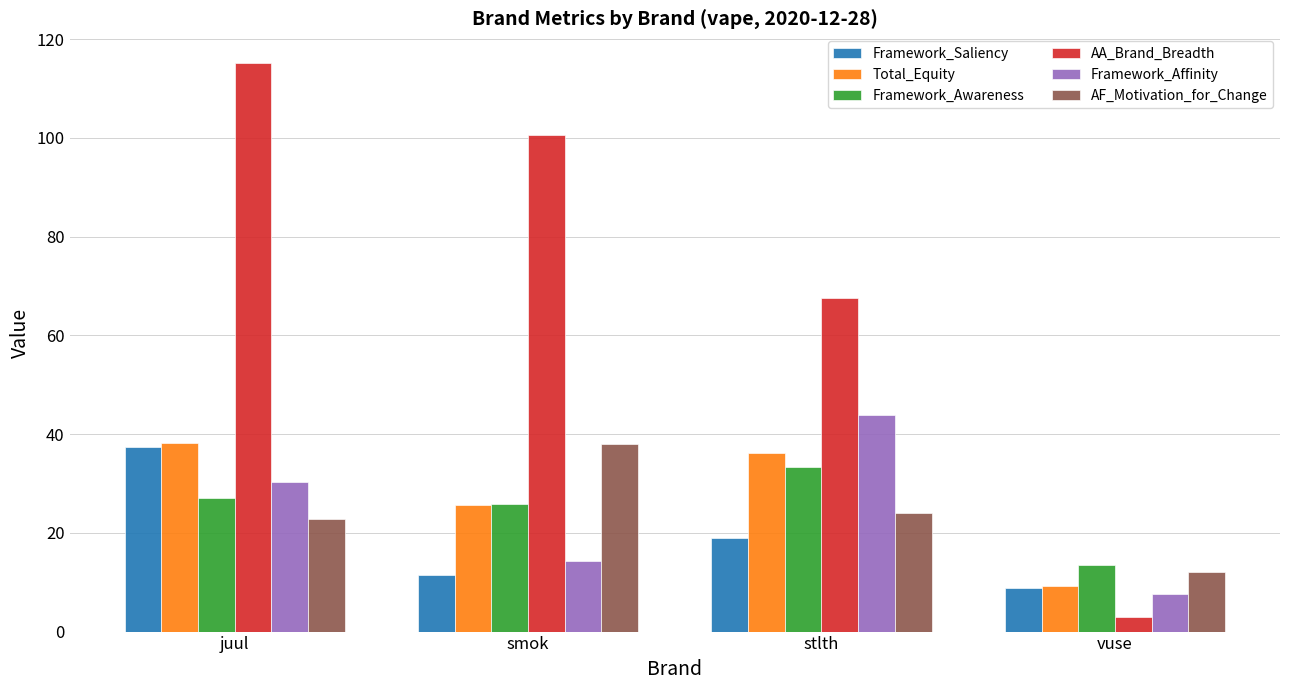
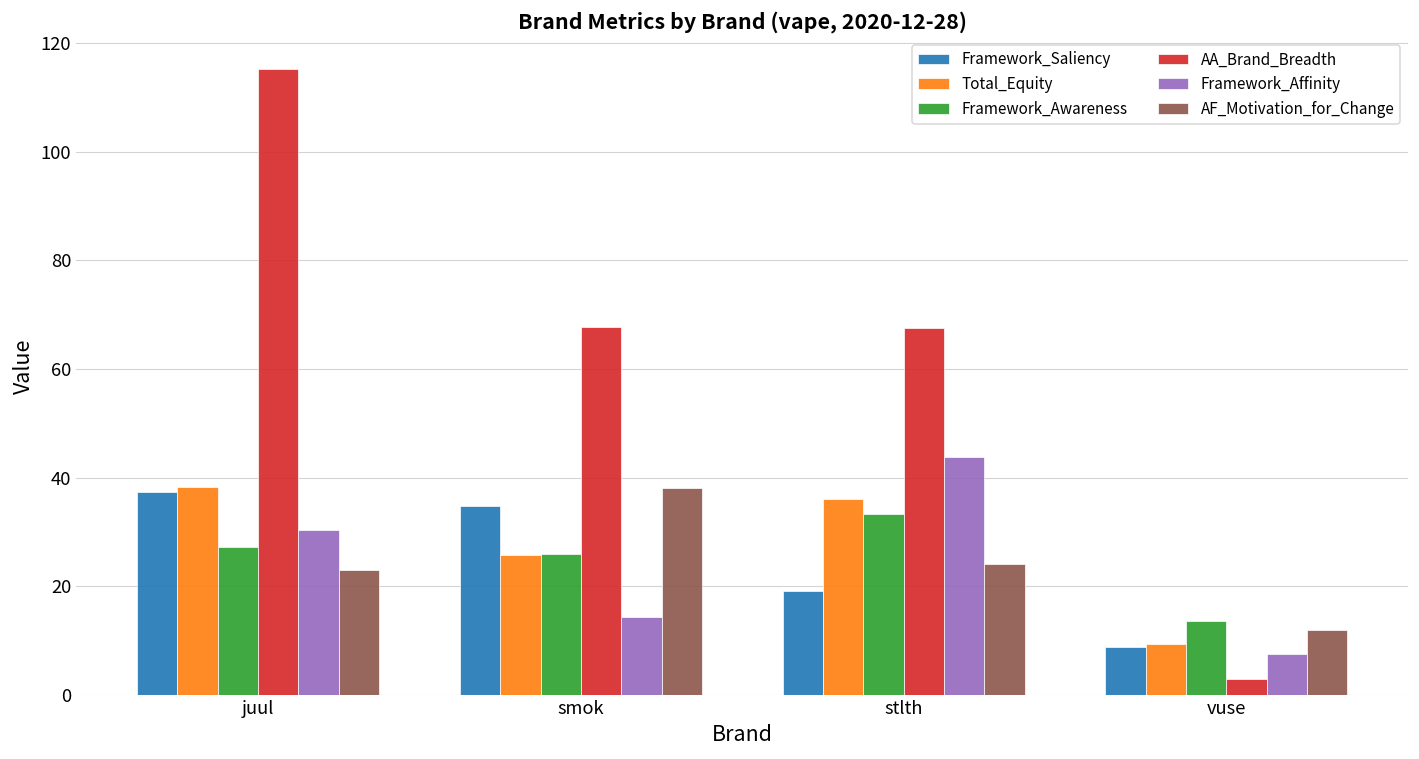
Framework_Saliency, smok: 11 -> 35
AA_Brand_Breadth, smok: 101 -> 68
